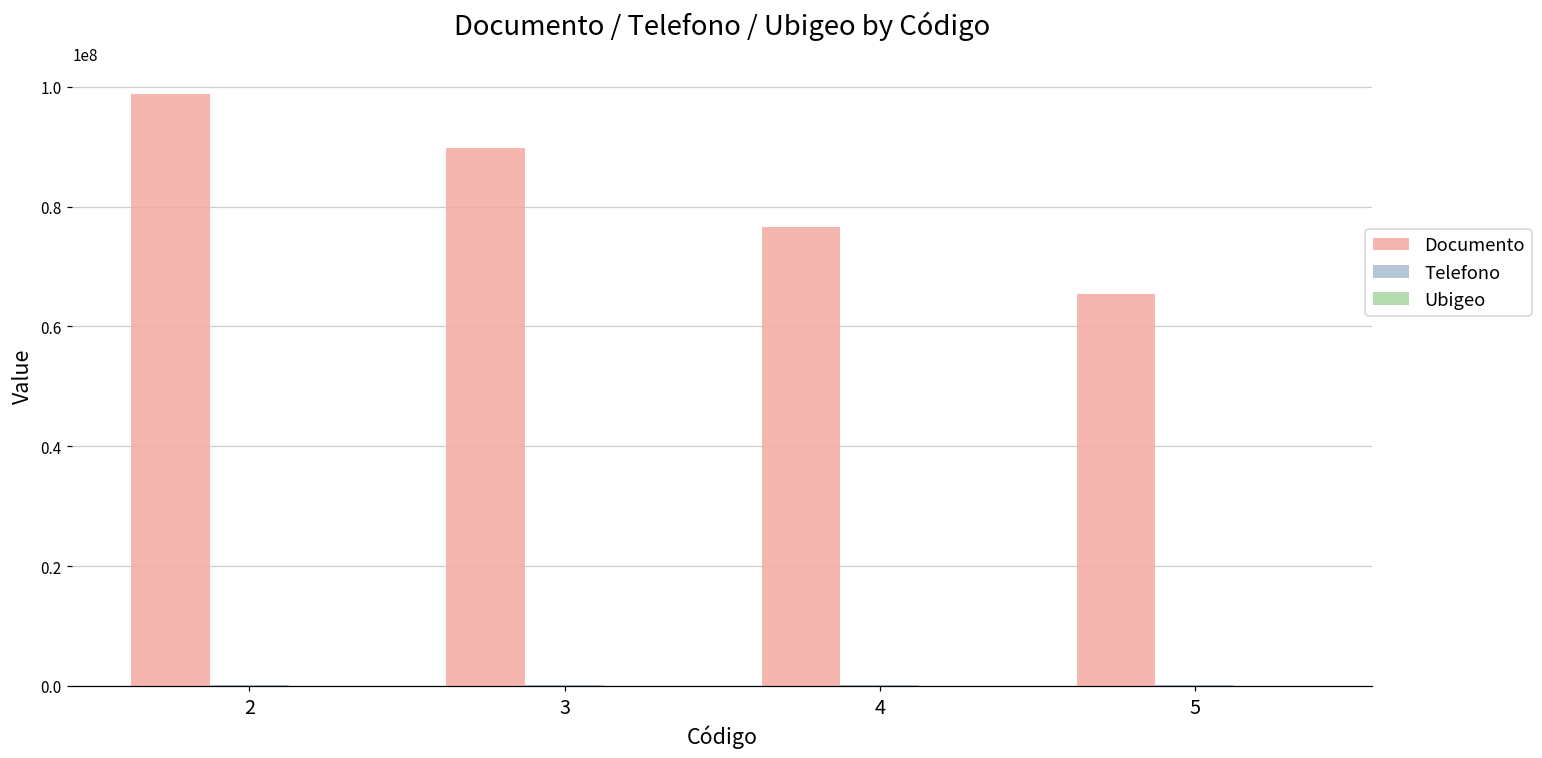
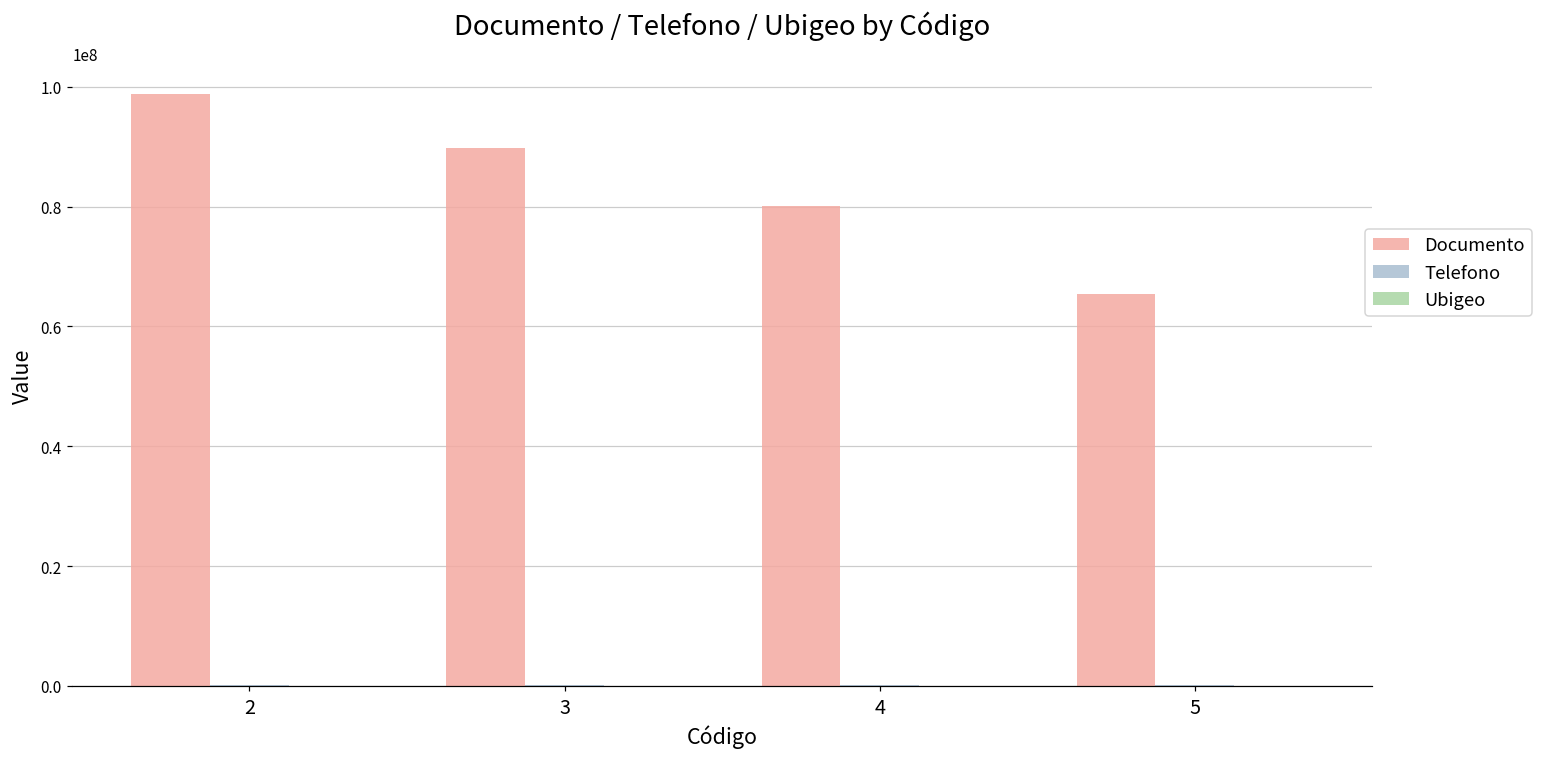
Documento, 4: 77000000 -> 80000000
